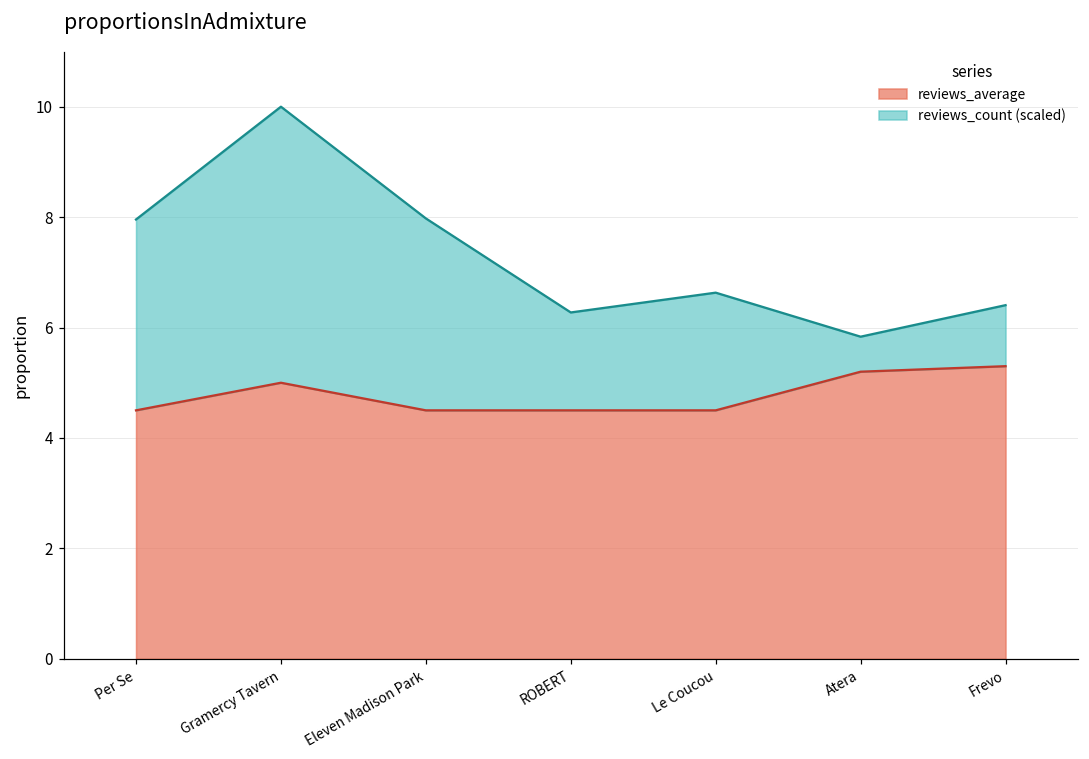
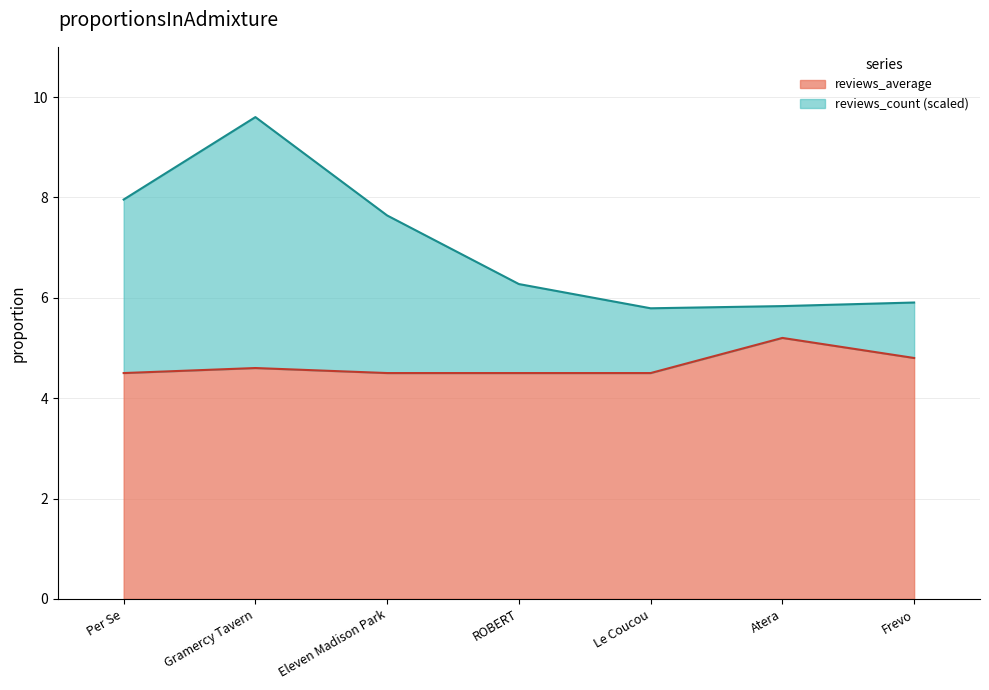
reviews_average, Gramercy Tavern: 5.0 -> 4.6
reviews_count (scaled), Eleven Madison Park: 3.5 -> 3.1
reviews_count (scaled), Le Coucou: 2.1 -> 1.3
reviews_average, Frevo: 5.3 -> 4.8
